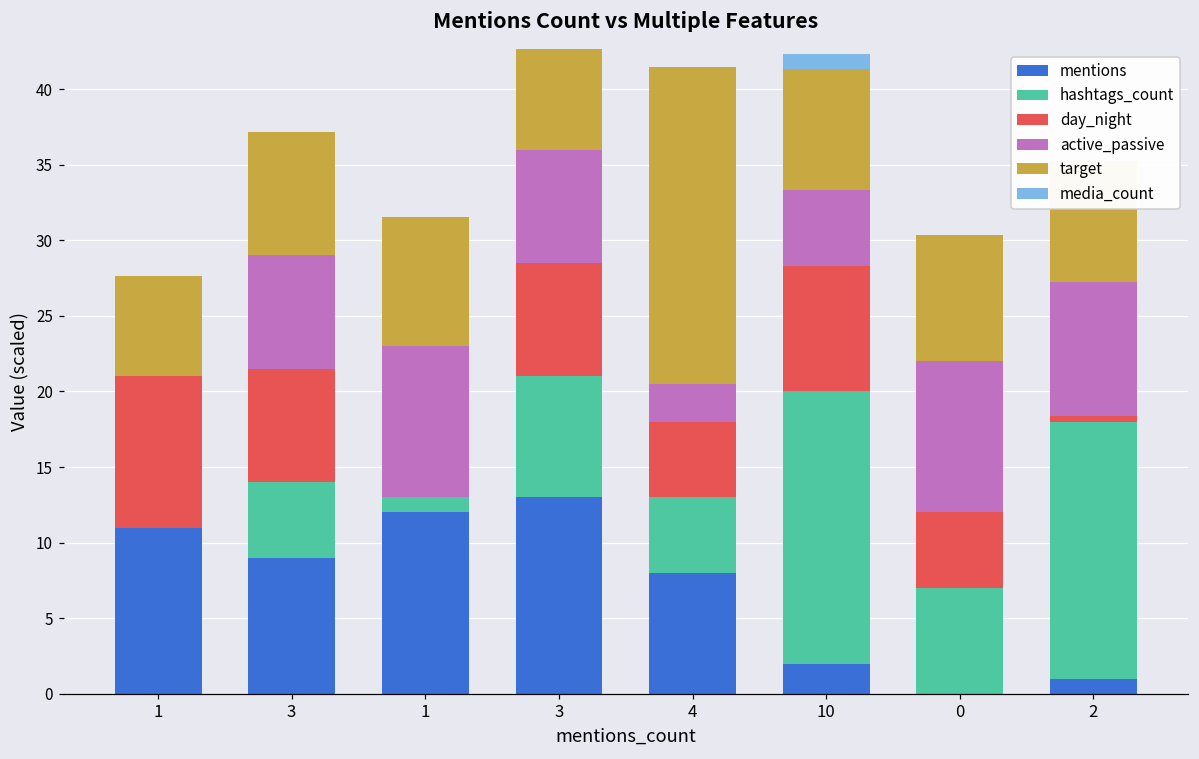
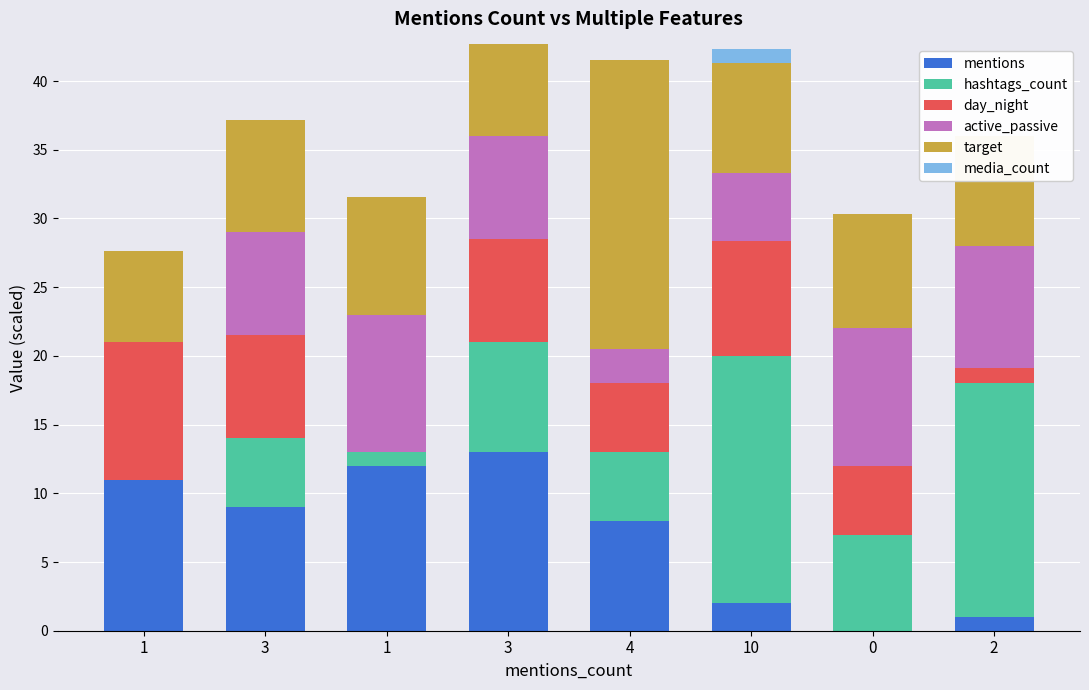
day_night, 2: 0.4 -> 1.1
